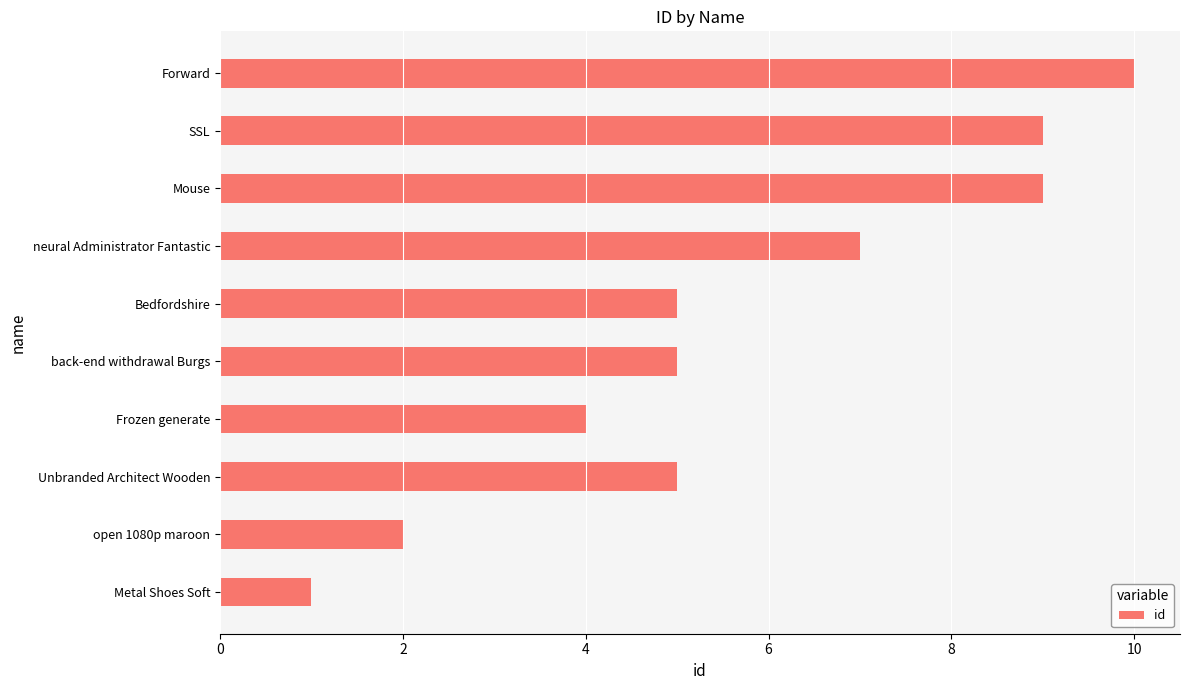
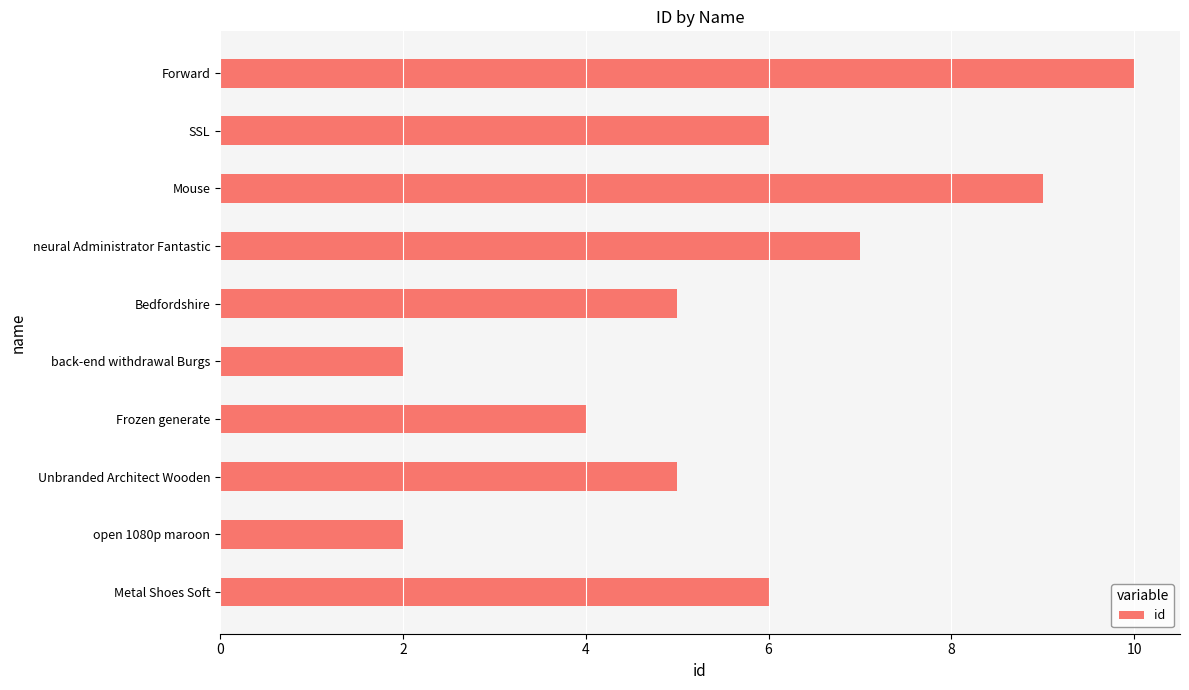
SSL: 9 -> 6
back-end withdrawal Burgs: 5 -> 2
Metal Shoes Soft: 1 -> 6
